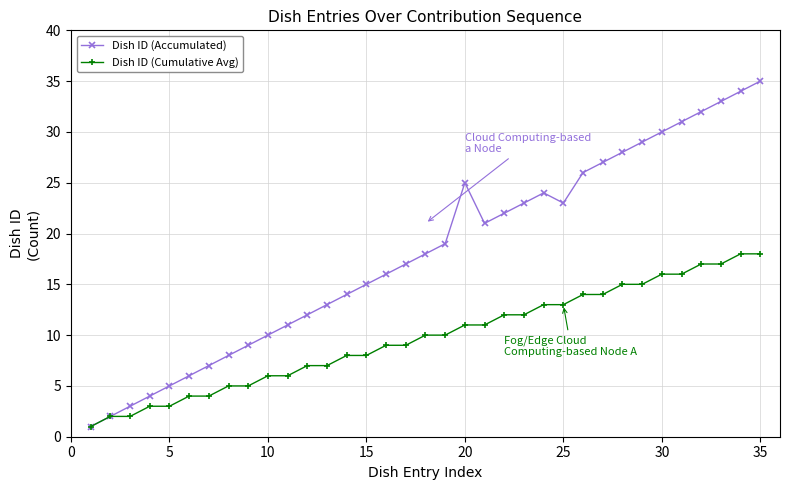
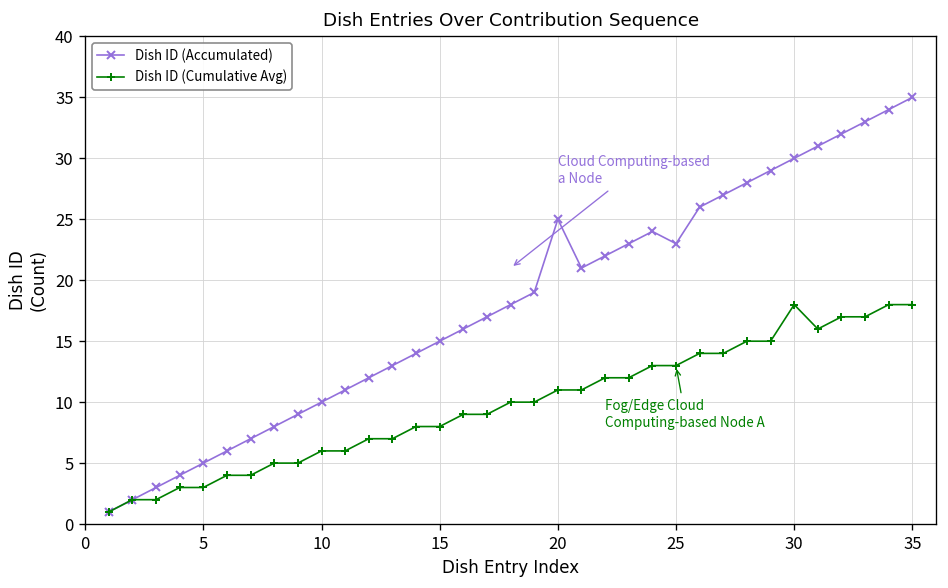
Dish ID (Cumulative Avg), 30: 16 -> 18
